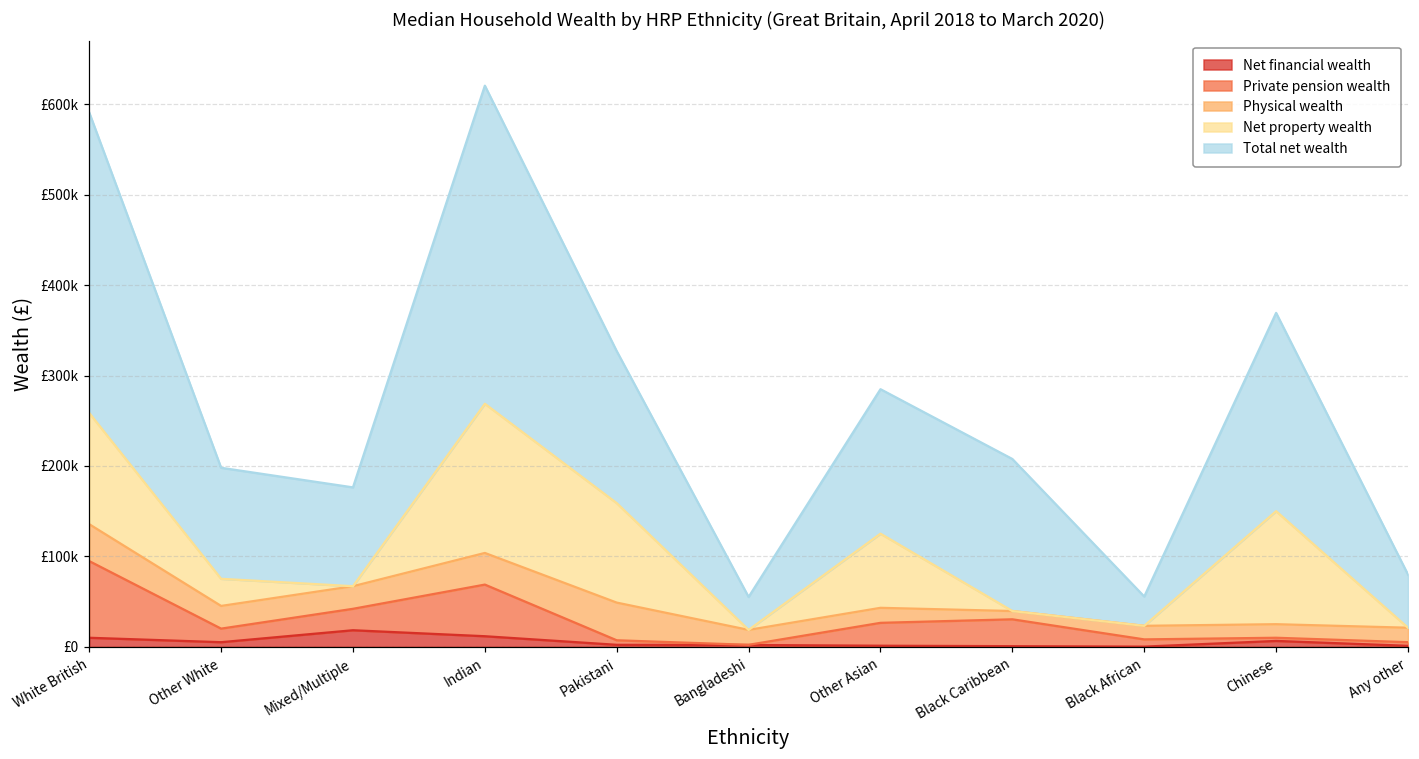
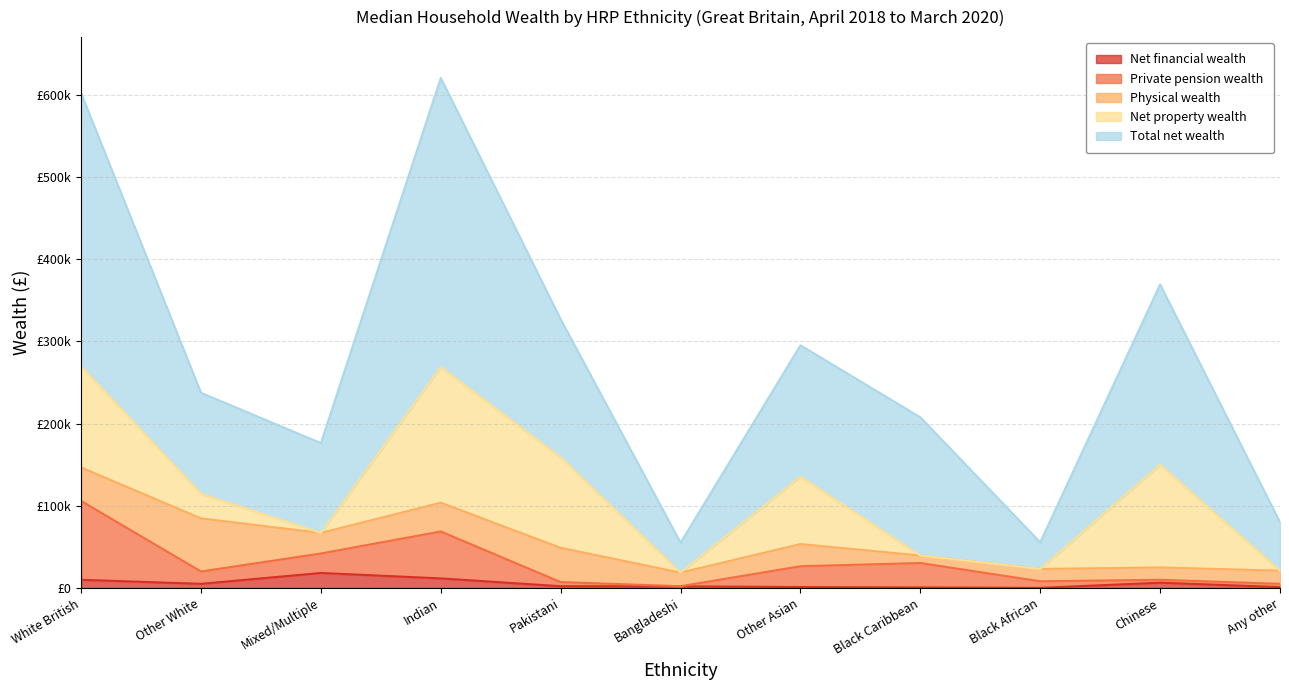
Private pension wealth, White British: £80000 -> £100000
Physical wealth, Other White: £30000 -> £60000
Physical wealth, Other Asian: £20000 -> £30000
